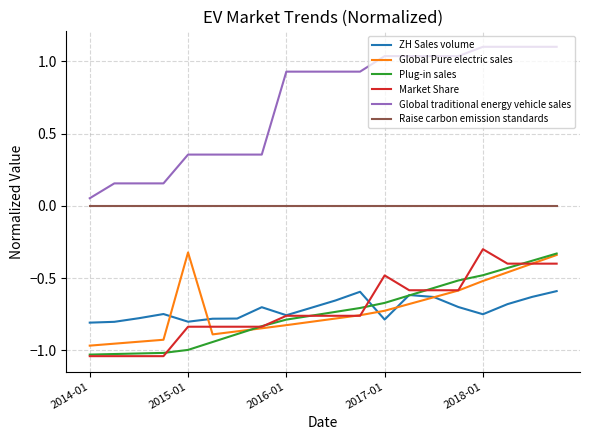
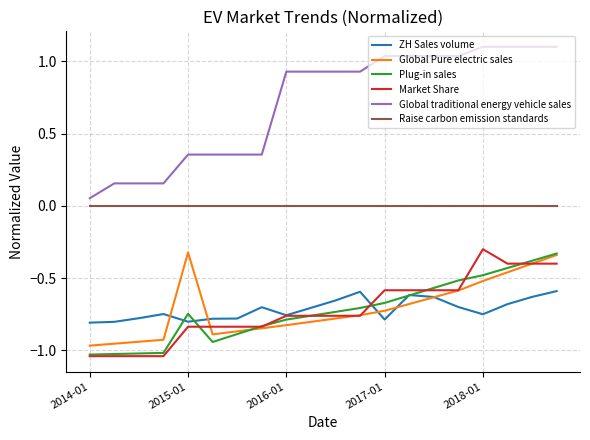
Plug-in sales, 2015-01: -1.00 -> -0.75
Market Share, 2017-01: -0.48 -> -0.58
